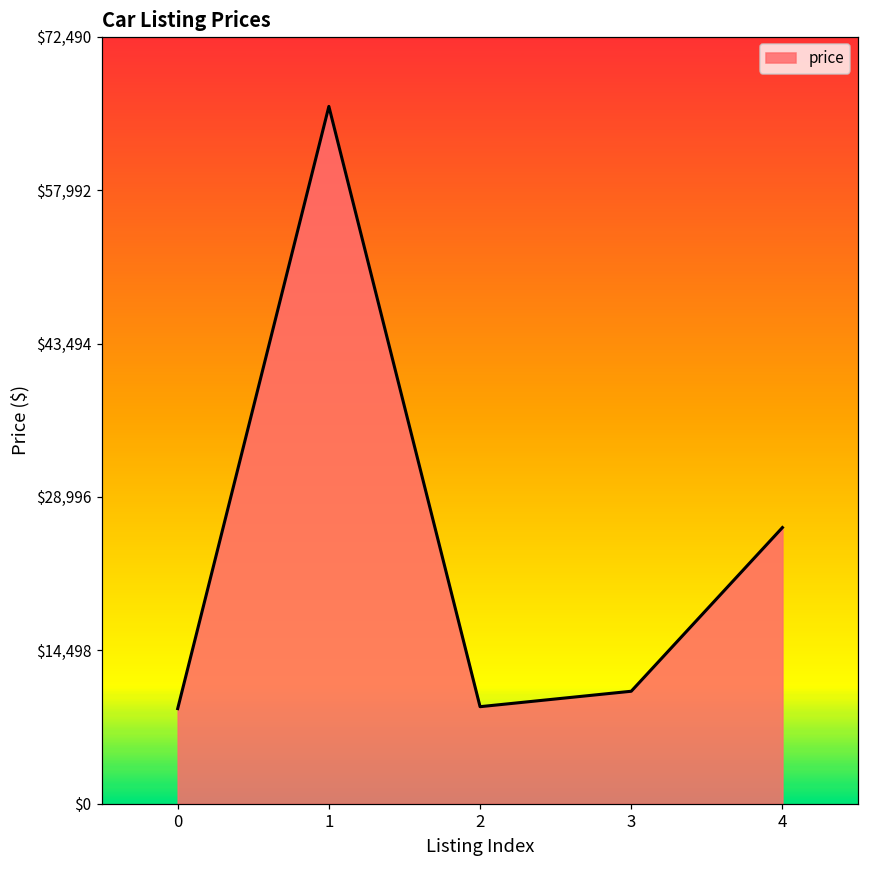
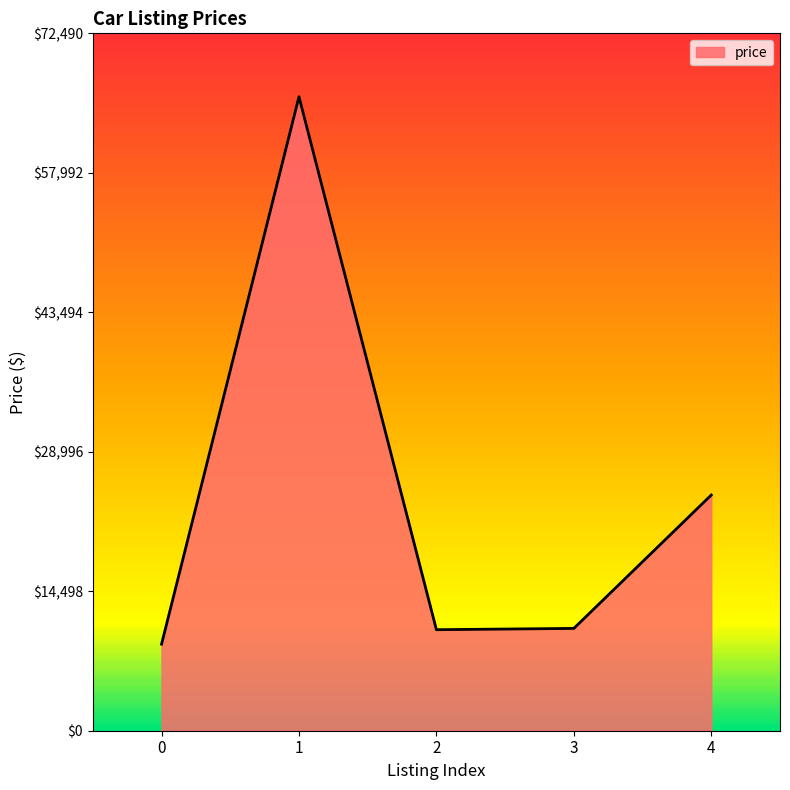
2: $9,000 -> $11,000
4: $26,000 -> $25,000
